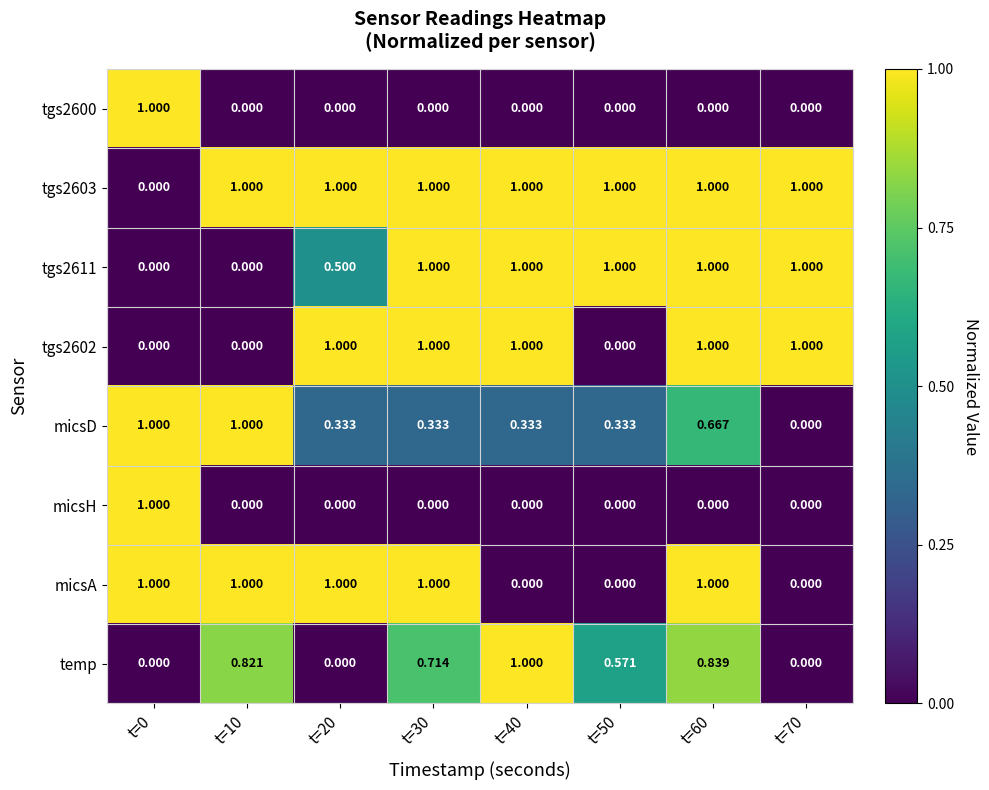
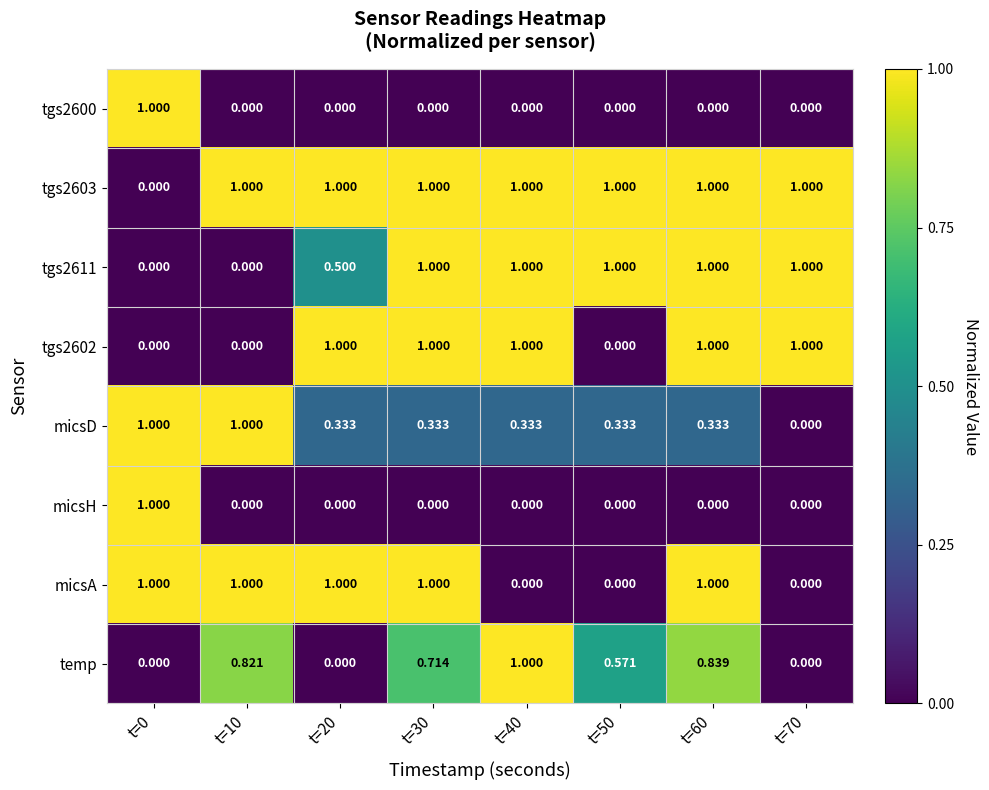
micsD, t=60: 0.667 -> 0.333
